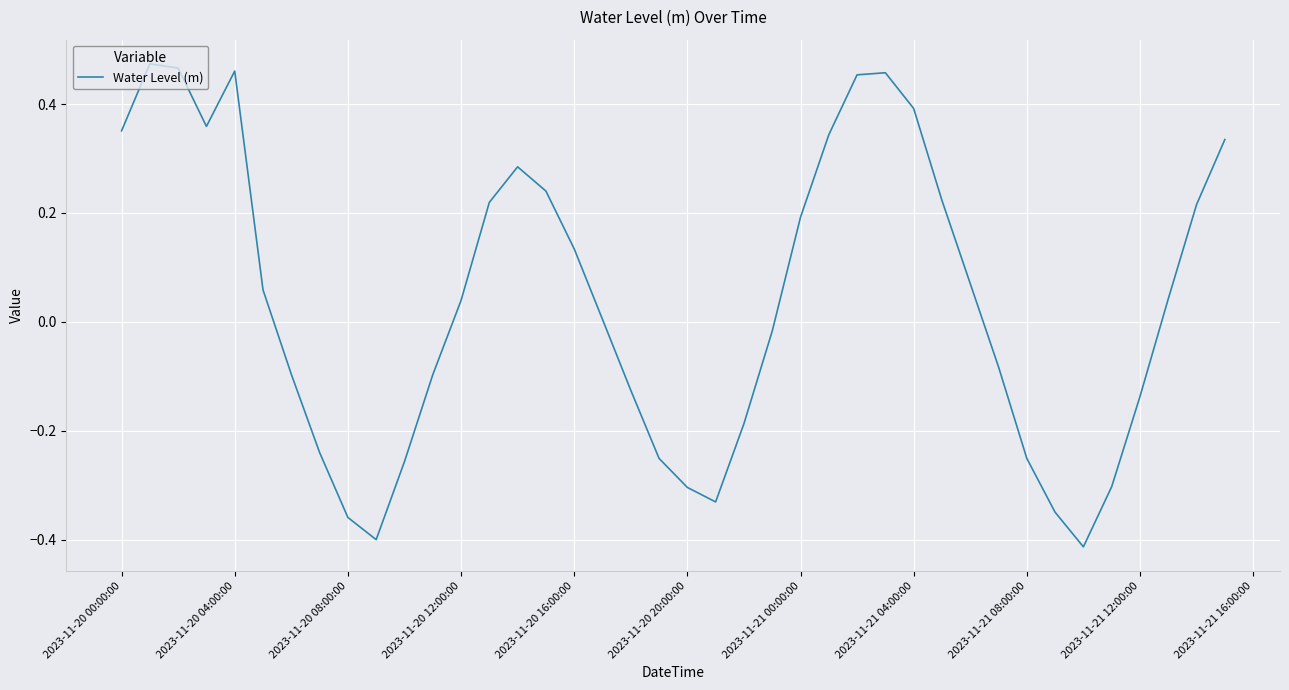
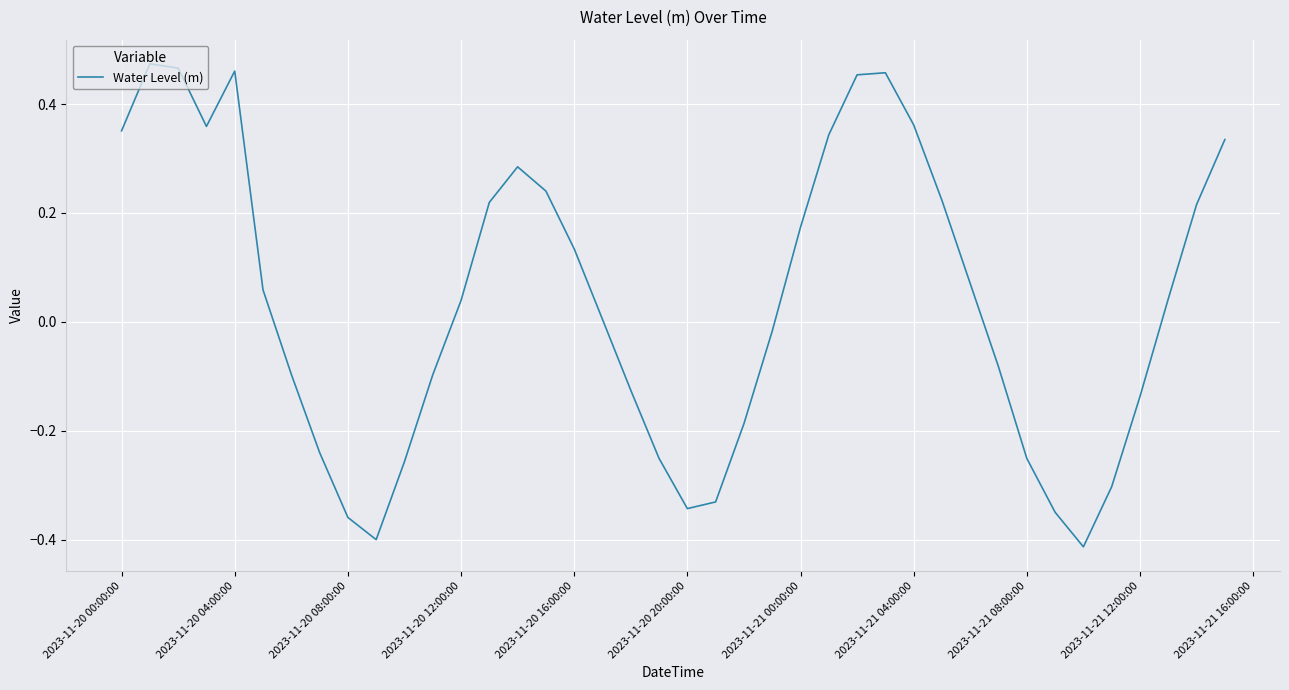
2023-11-20 20:00:00: -0.30 -> -0.34
2023-11-21 00:00:00: 0.19 -> 0.17
2023-11-21 04:00:00: 0.39 -> 0.36
